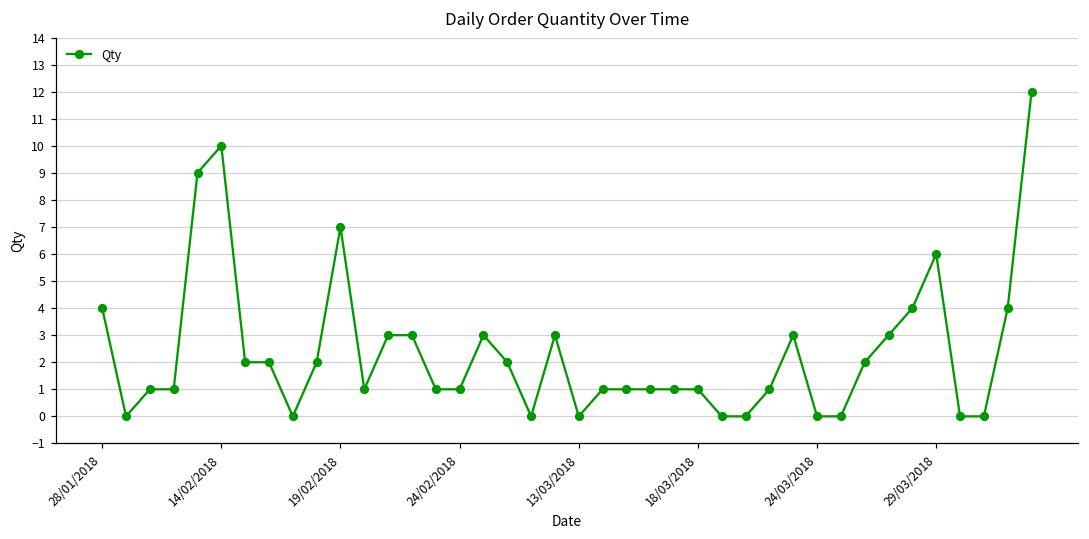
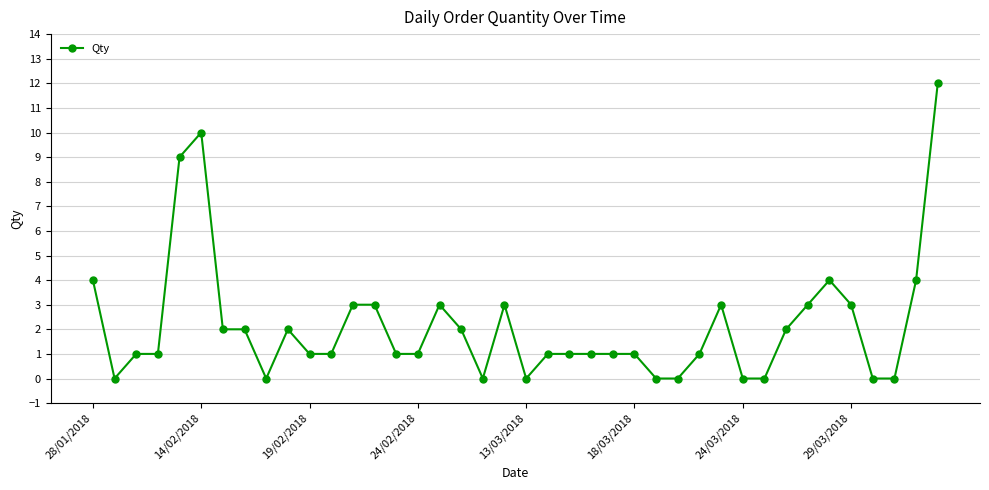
19/02/2018: 7 -> 1
29/03/2018: 6 -> 3
